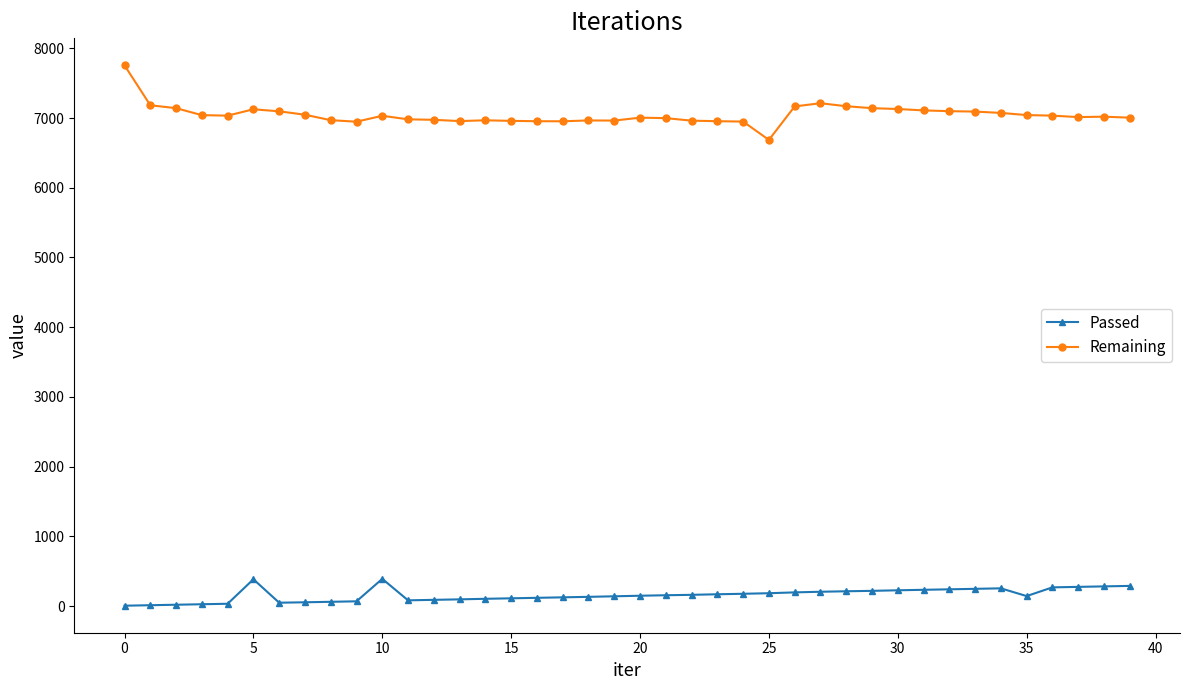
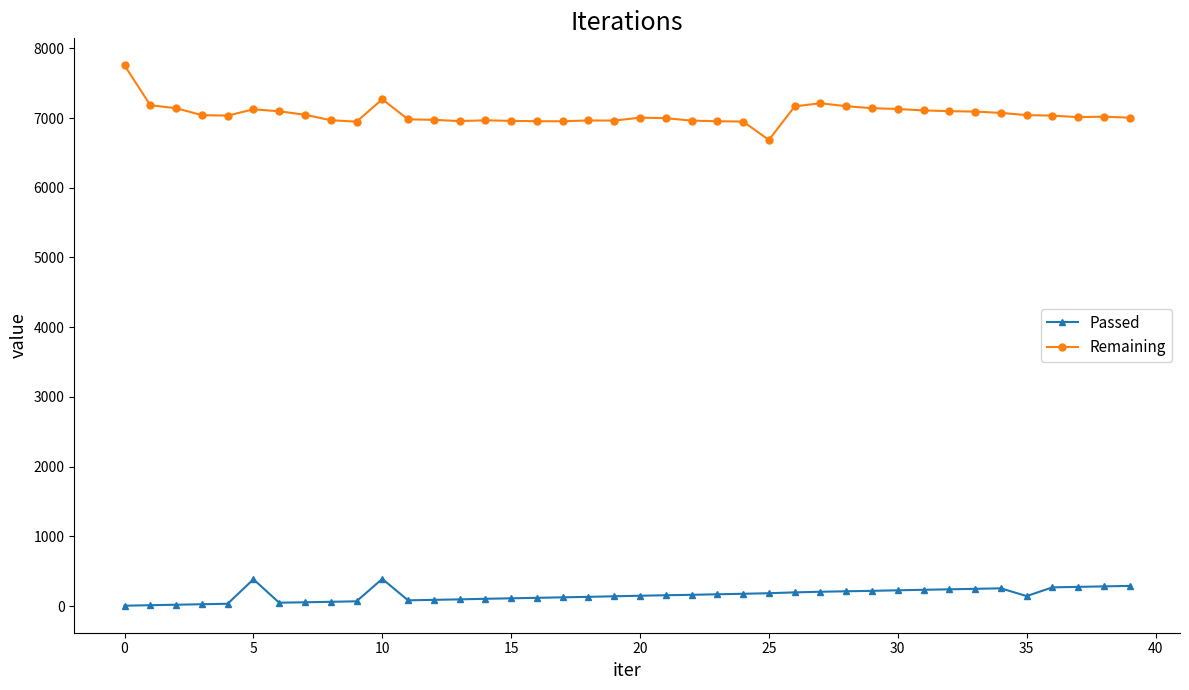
Remaining, 10: 7000 -> 7300
